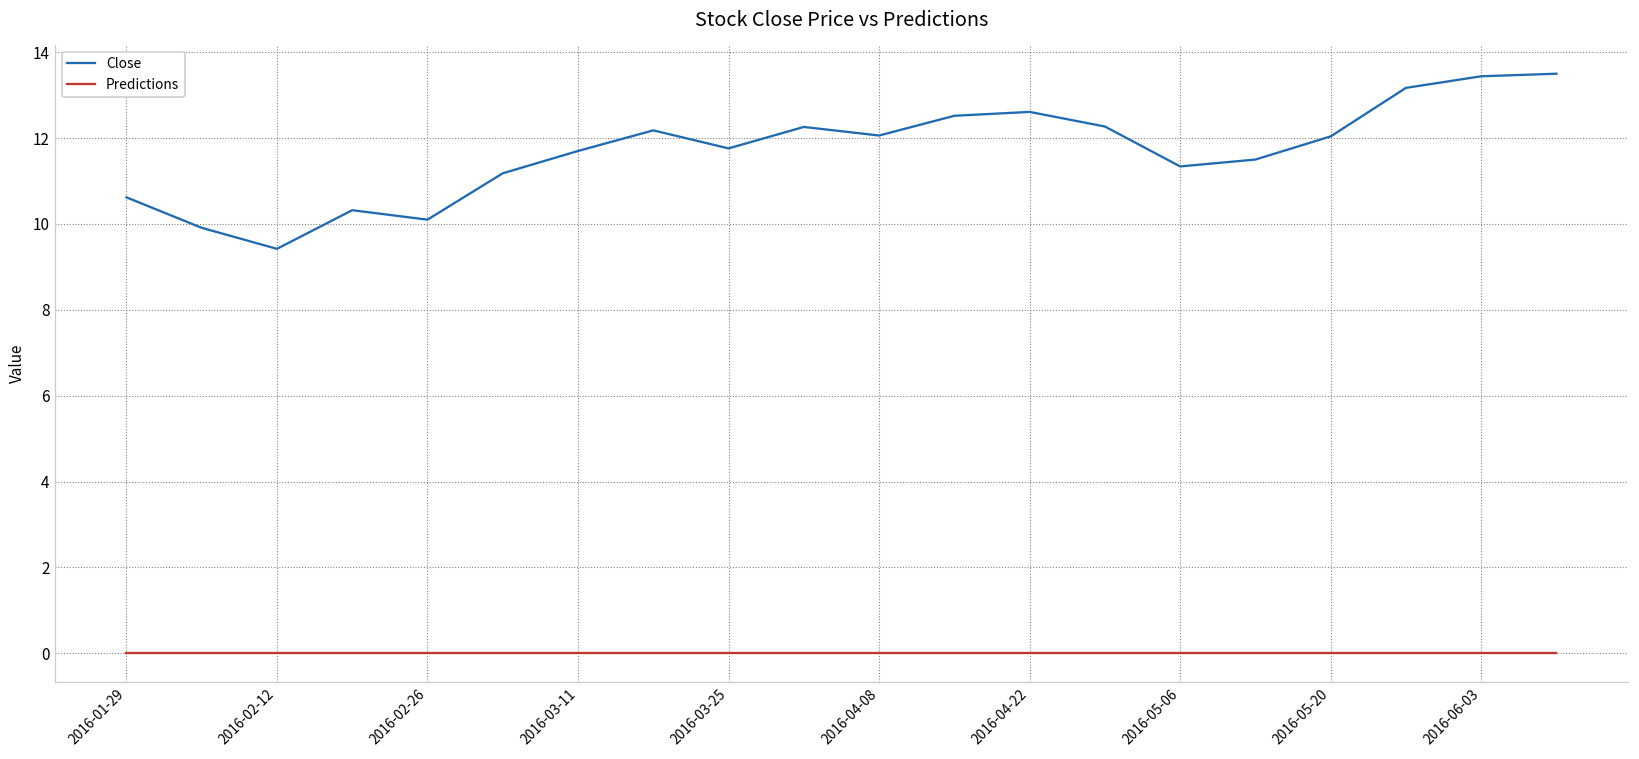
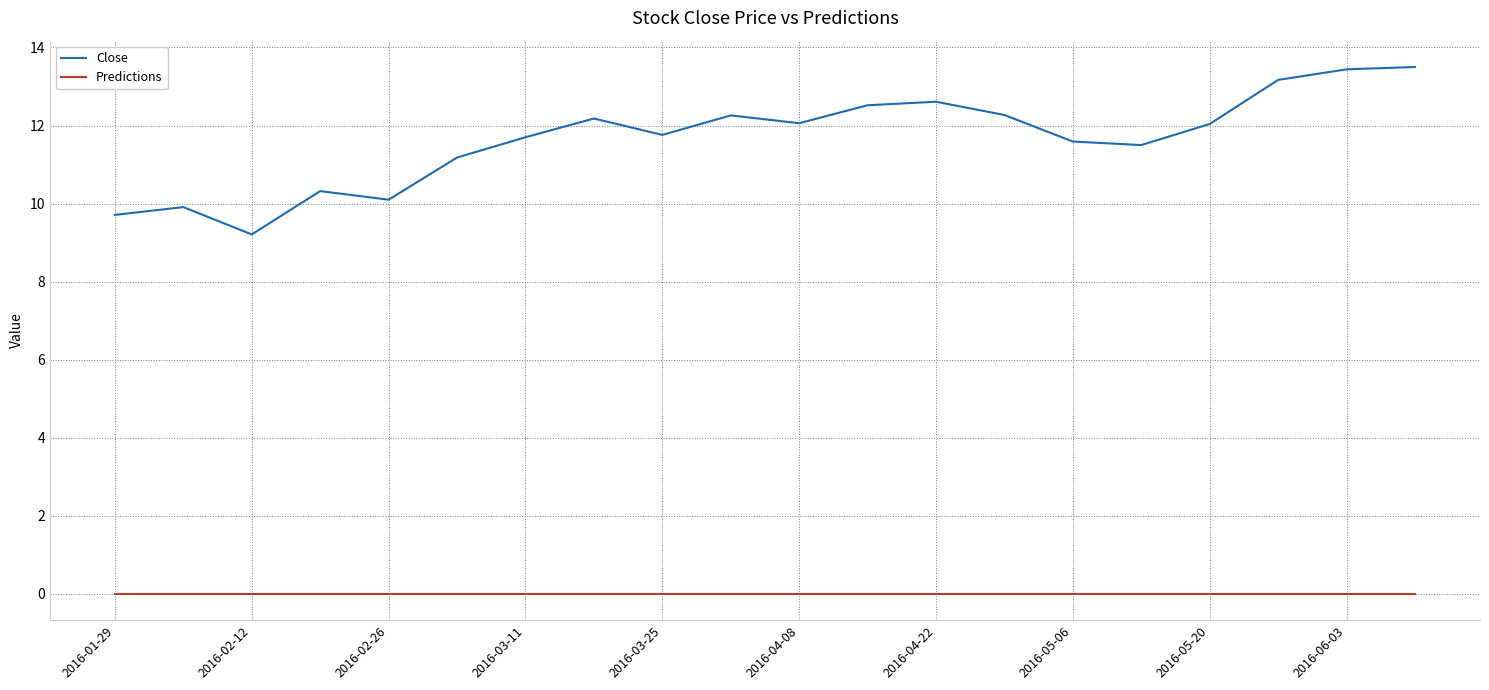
Close, 2016-01-29: 10.6 -> 9.7
Close, 2016-02-12: 9.4 -> 9.2
Close, 2016-05-06: 11.3 -> 11.6
